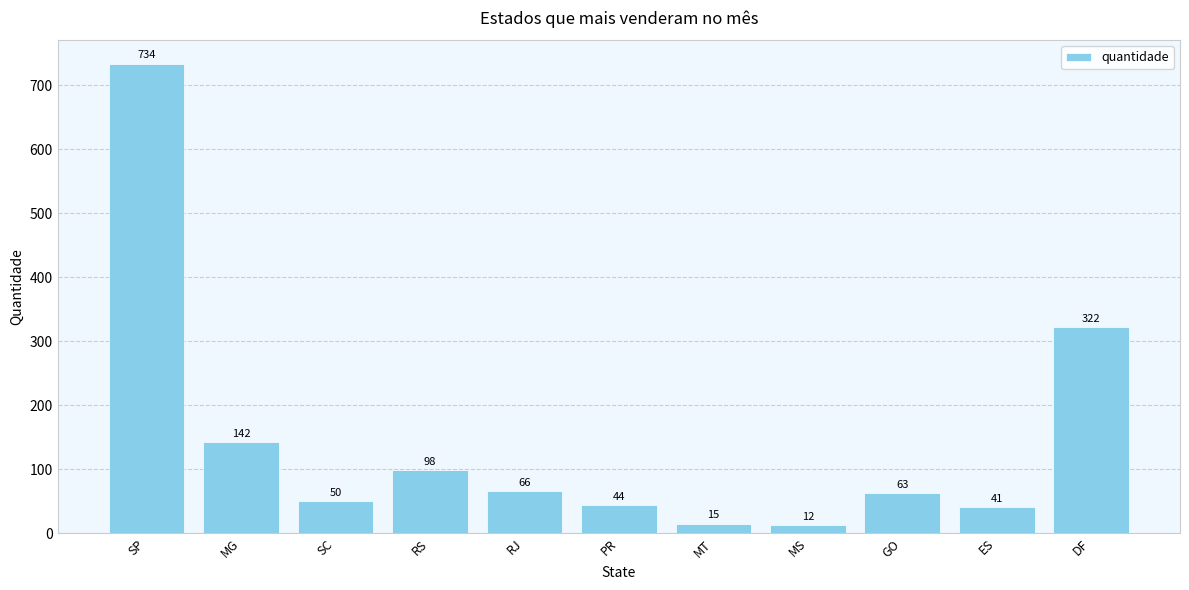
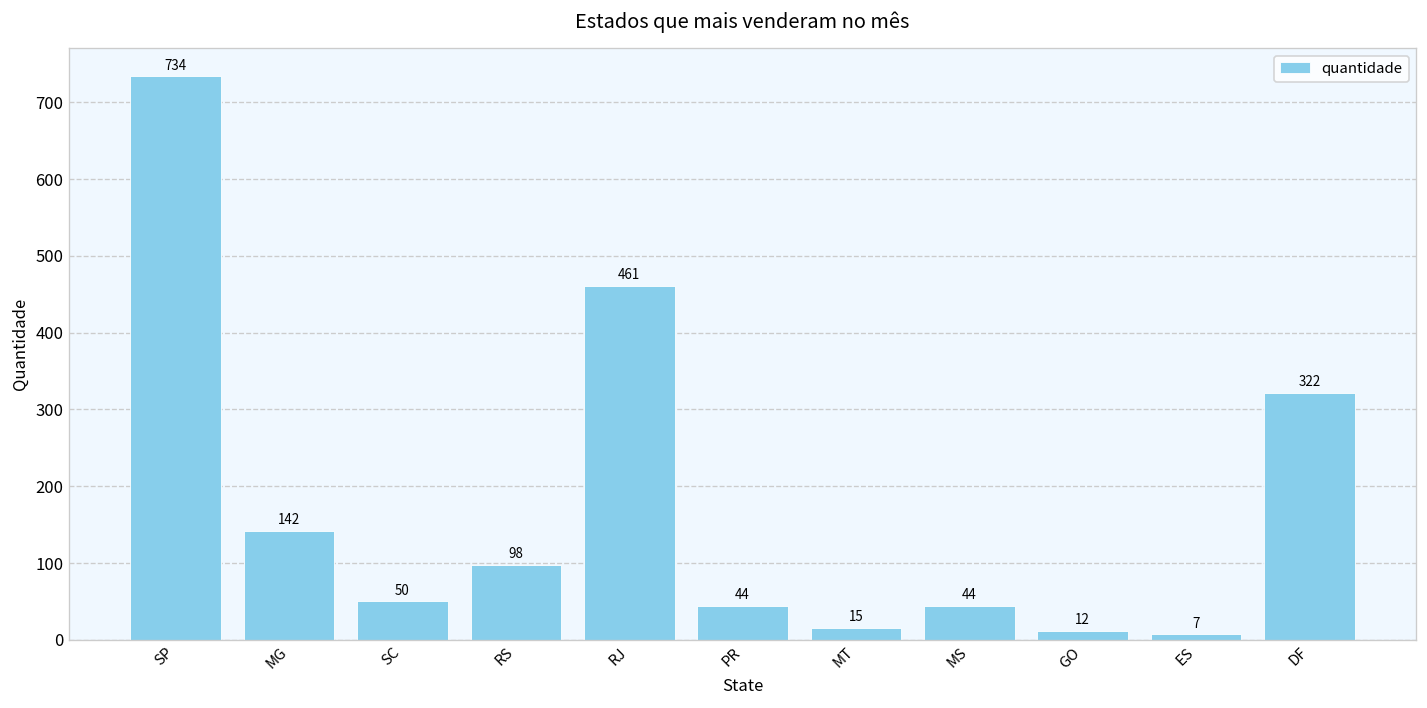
RJ: 66 -> 461
MS: 12 -> 44
GO: 63 -> 12
ES: 41 -> 7
